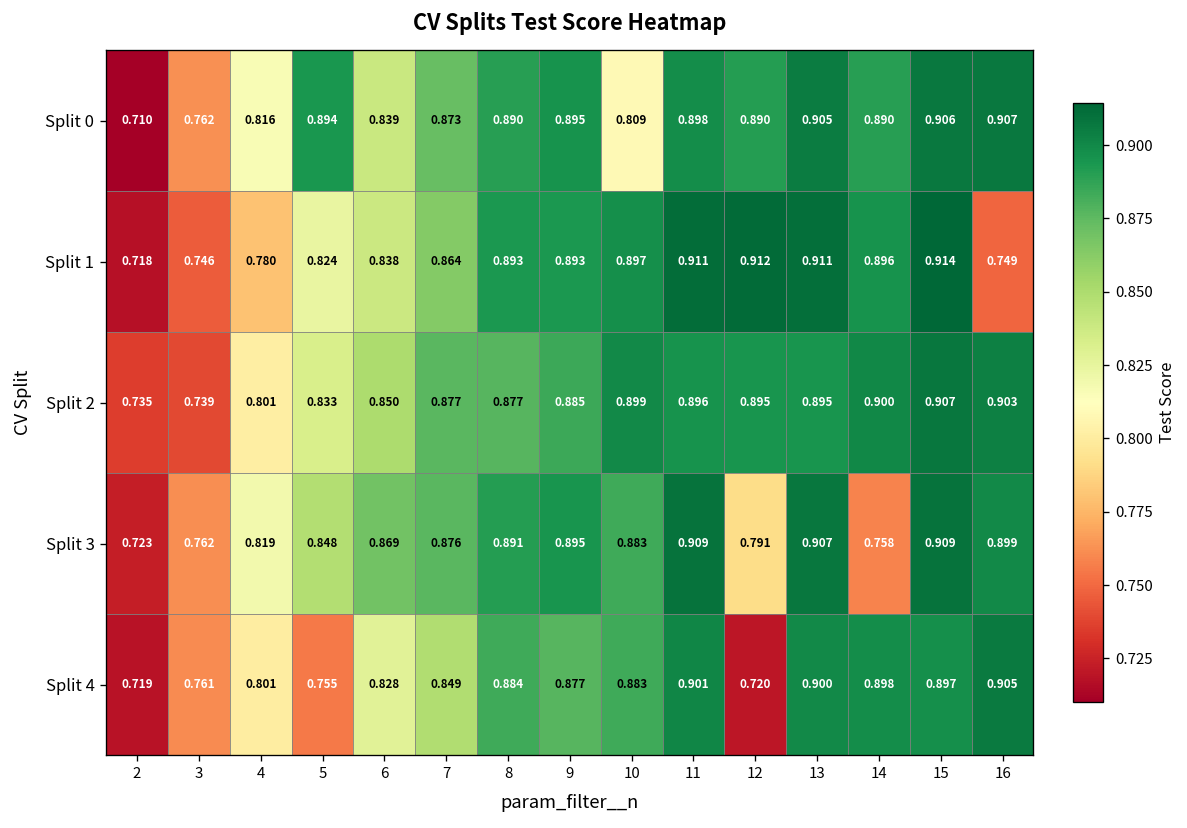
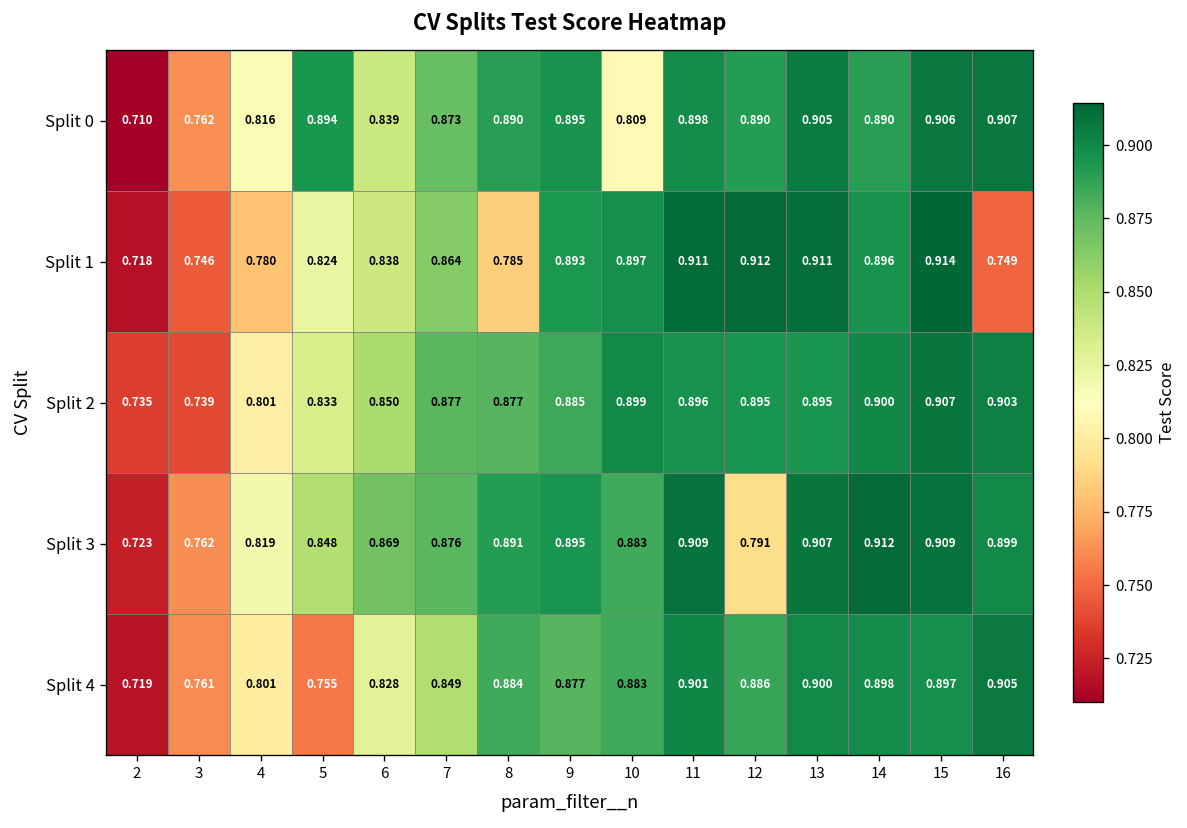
Split 1, 8: 0.893 -> 0.785
Split 3, 14: 0.758 -> 0.912
Split 4, 12: 0.720 -> 0.886
